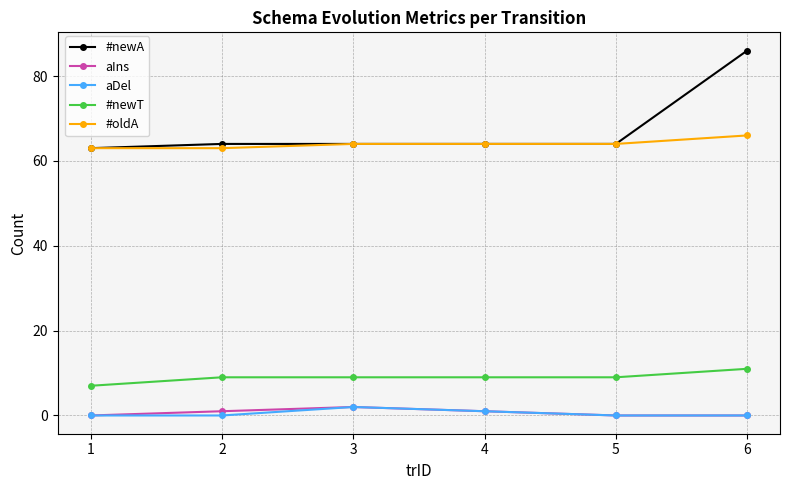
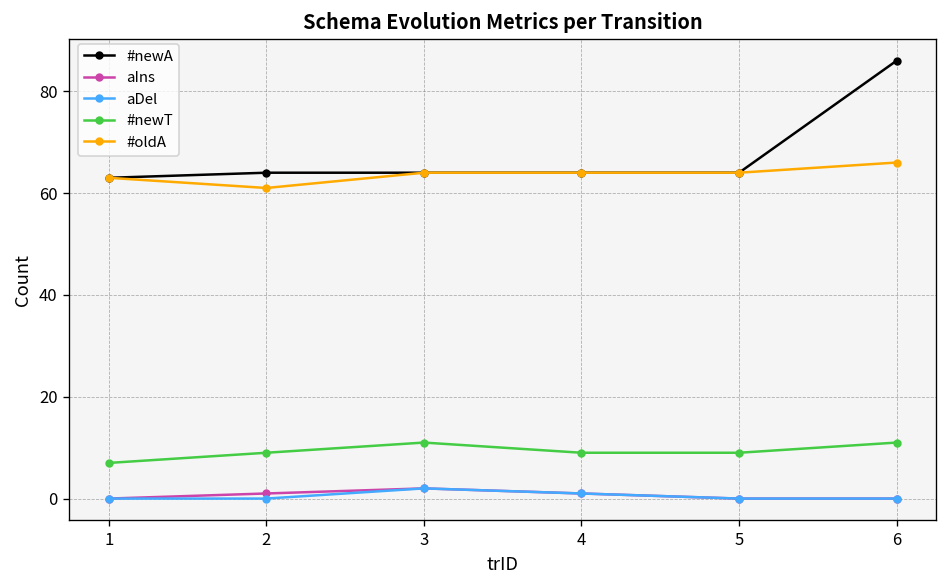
#oldA, 2: 63 -> 61
#newT, 3: 9 -> 11
